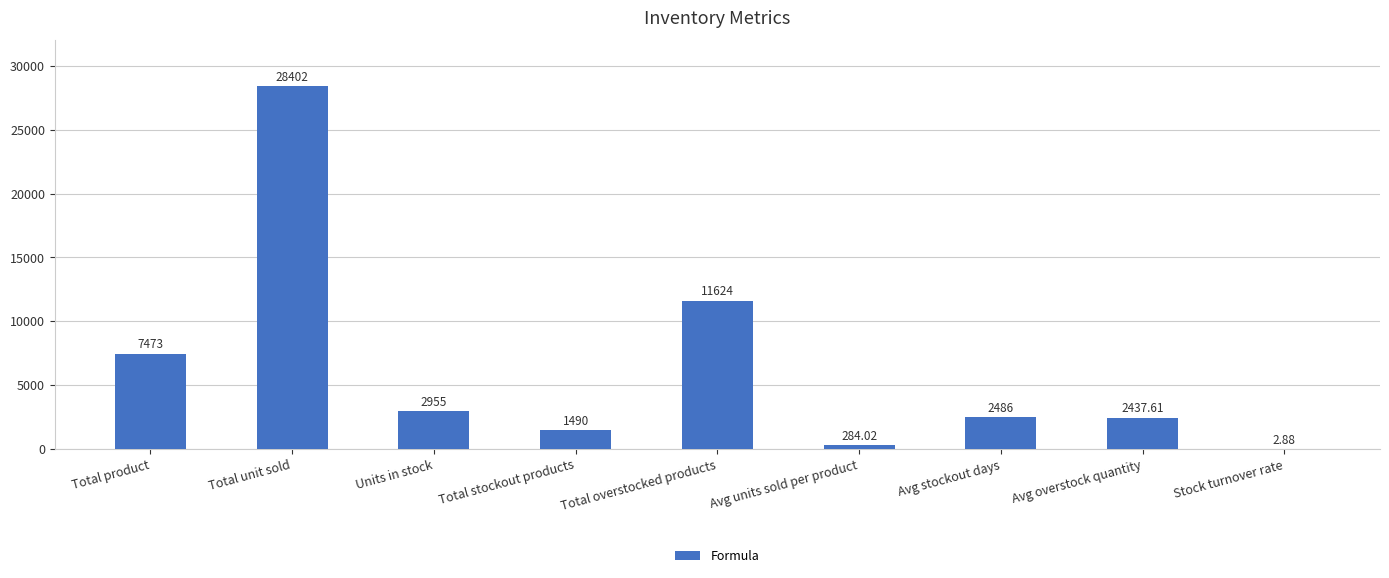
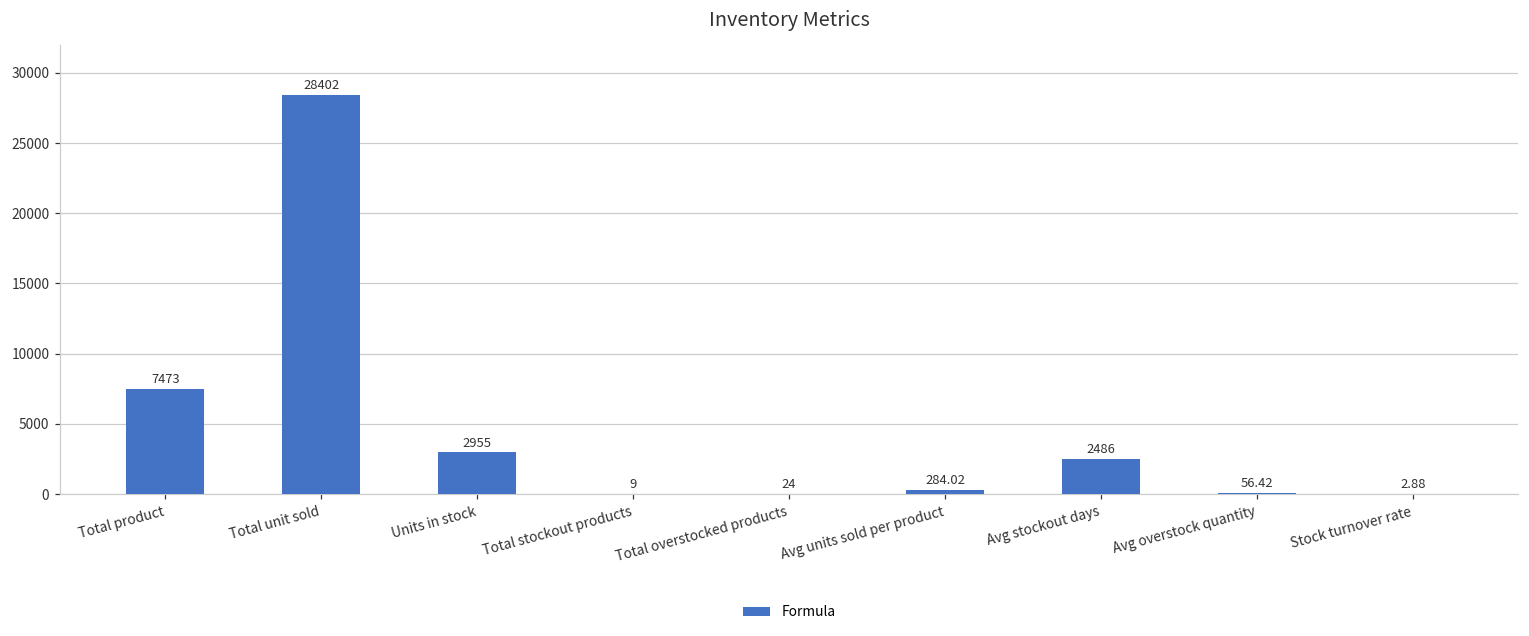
Total stockout products: 1490 -> 9
Total overstocked products: 11624 -> 24
Avg overstock quantity: 2437.61 -> 56.42
